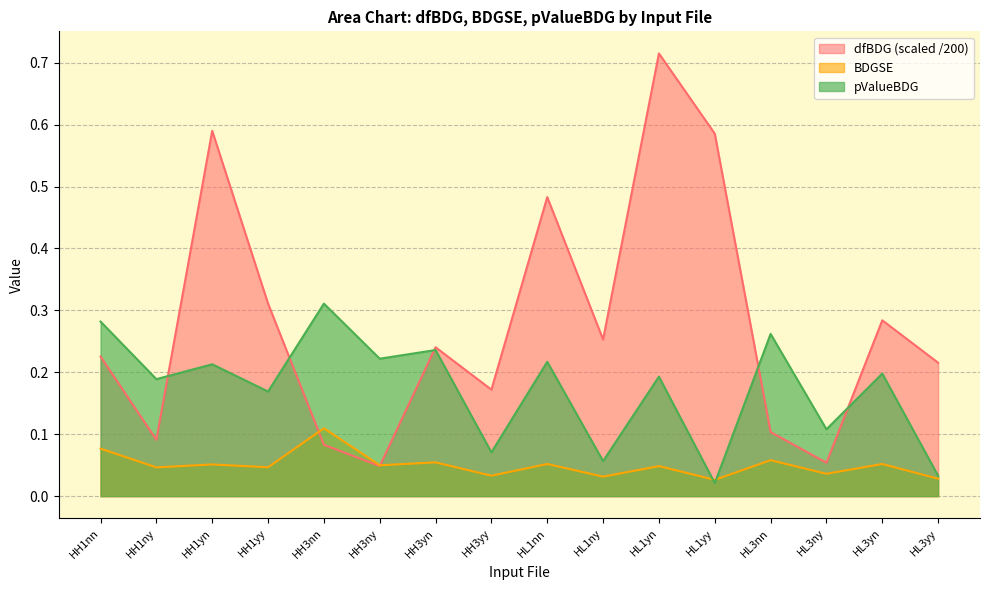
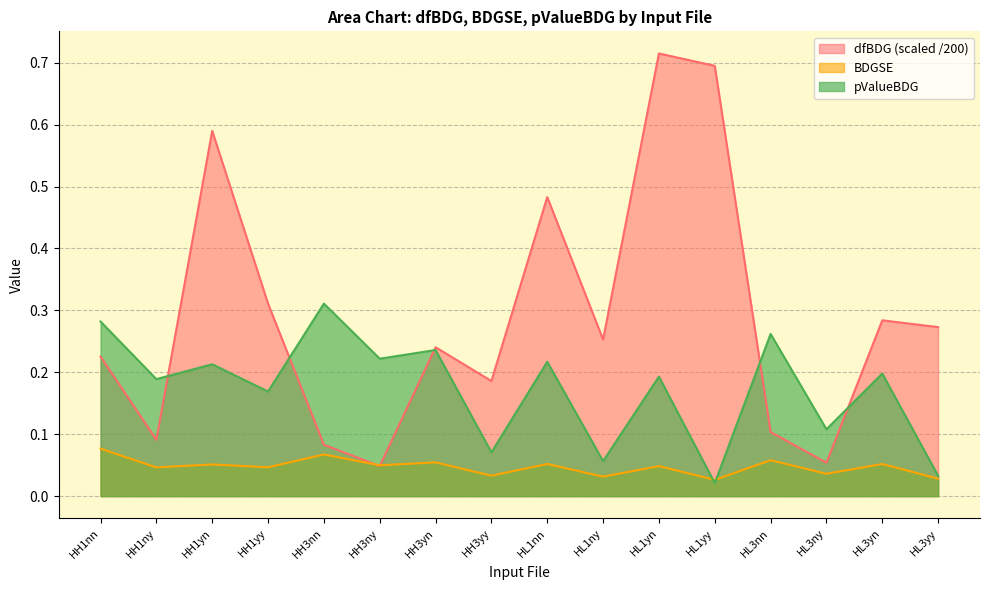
BDGSE, HH3nn: 0.11 -> 0.07
dfBDG (scaled /200), HH3yy: 0.17 -> 0.19
dfBDG (scaled /200), HL1yy: 0.59 -> 0.70
dfBDG (scaled /200), HL3yy: 0.22 -> 0.27
